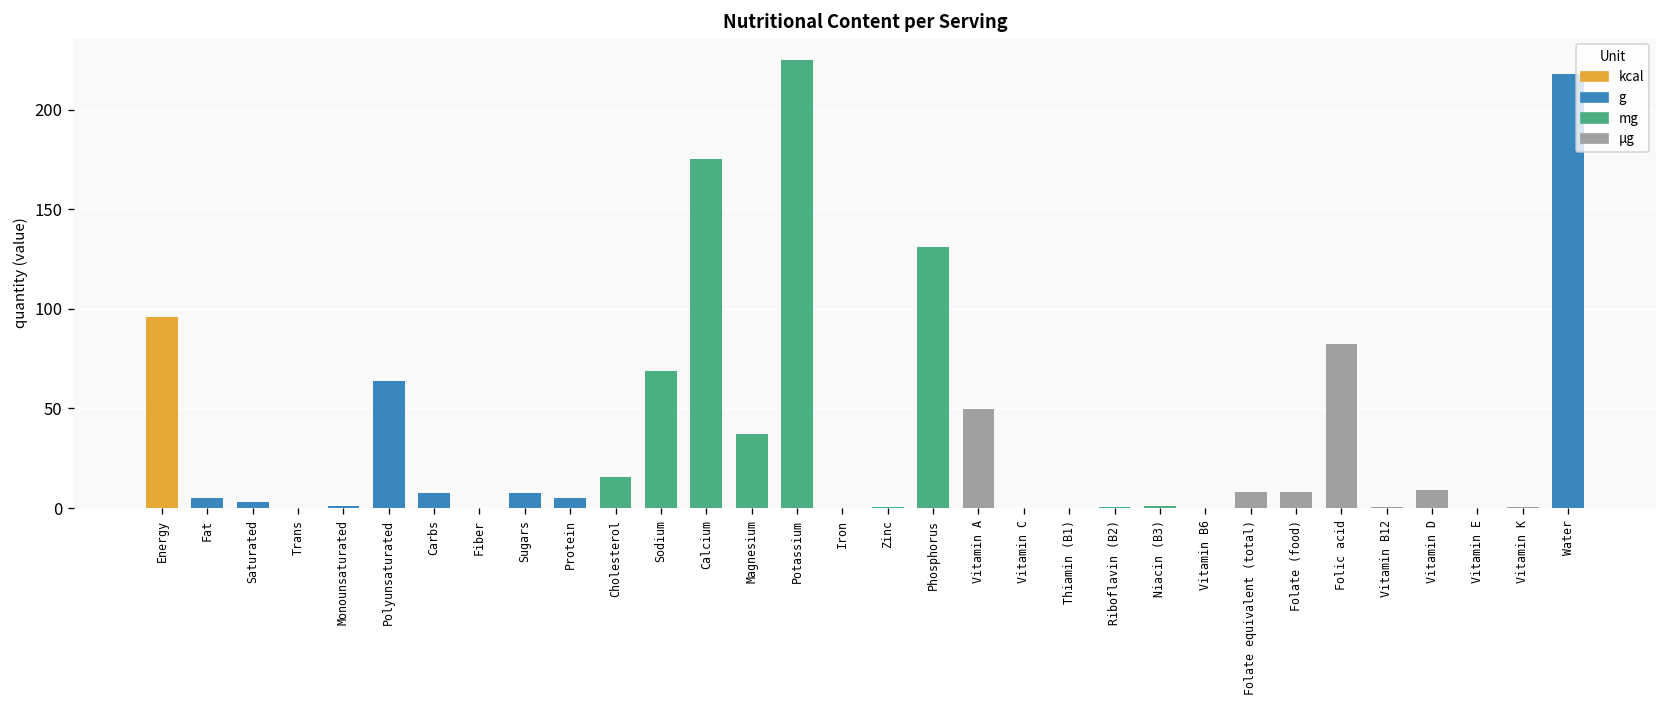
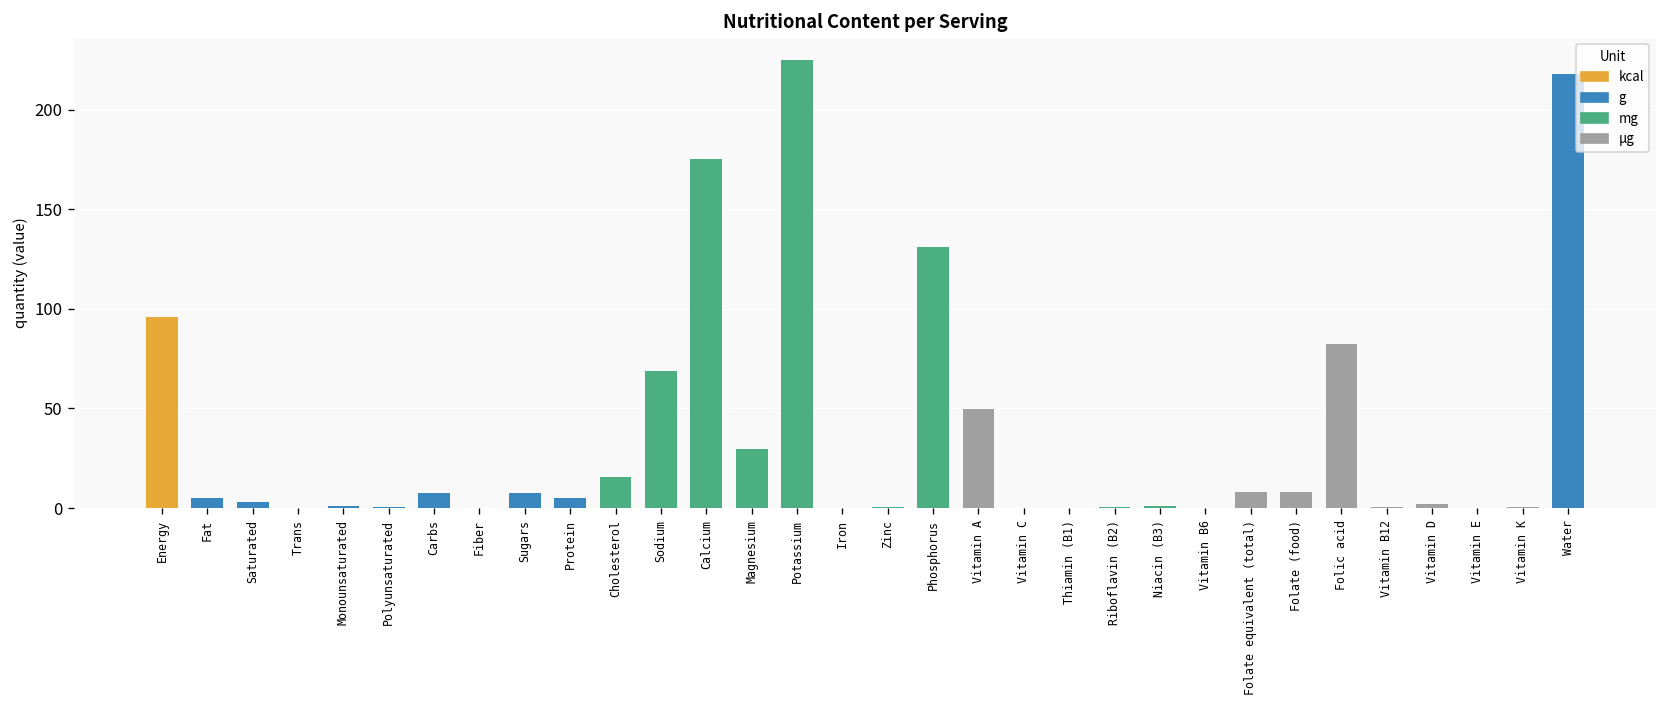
Polyunsaturated: 64 -> 0
Magnesium: 37 -> 30
Vitamin D: 9 -> 2
